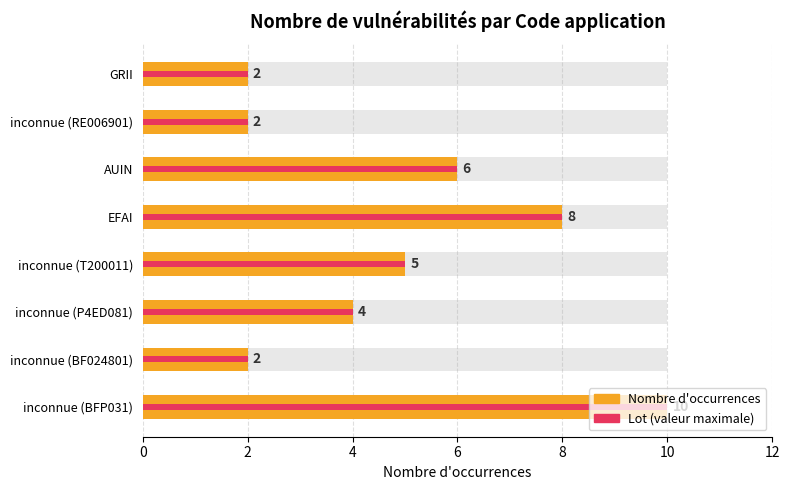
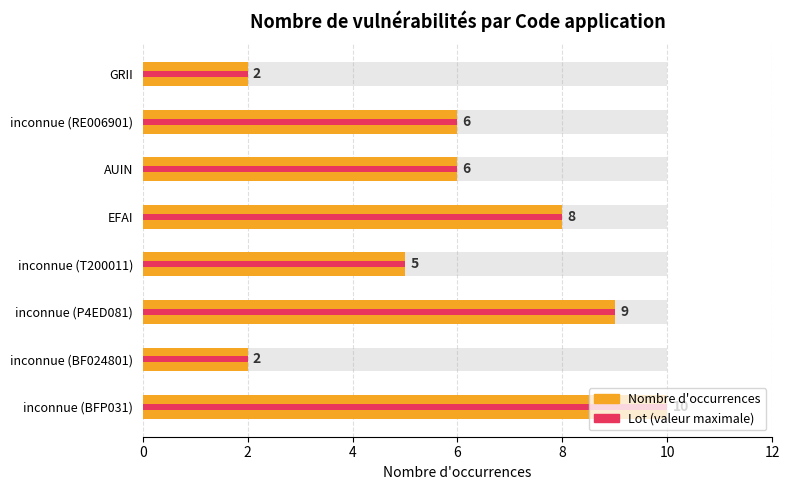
Nombre d'occurrences, inconnue (RE006901): 2 -> 6
Nombre d'occurrences, inconnue (P4ED081): 4 -> 9
